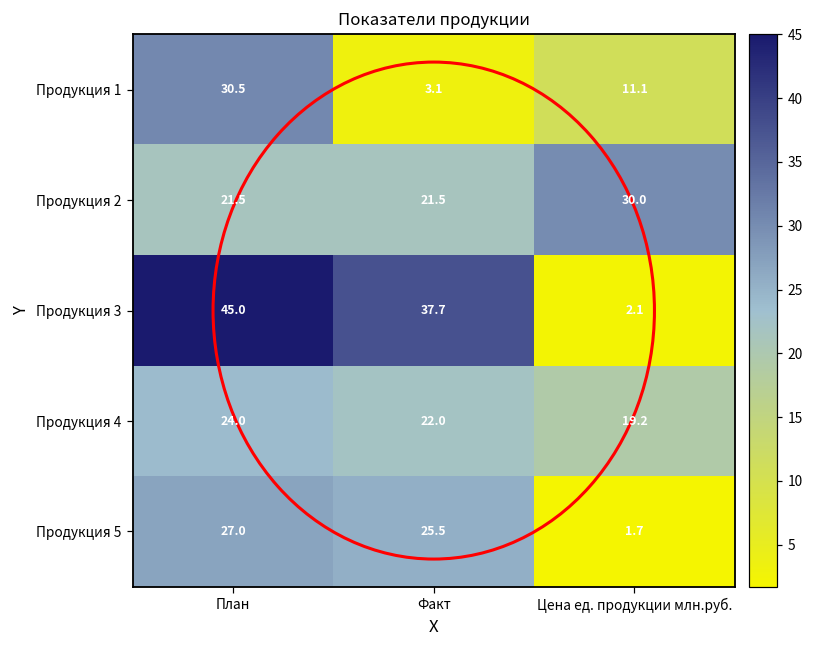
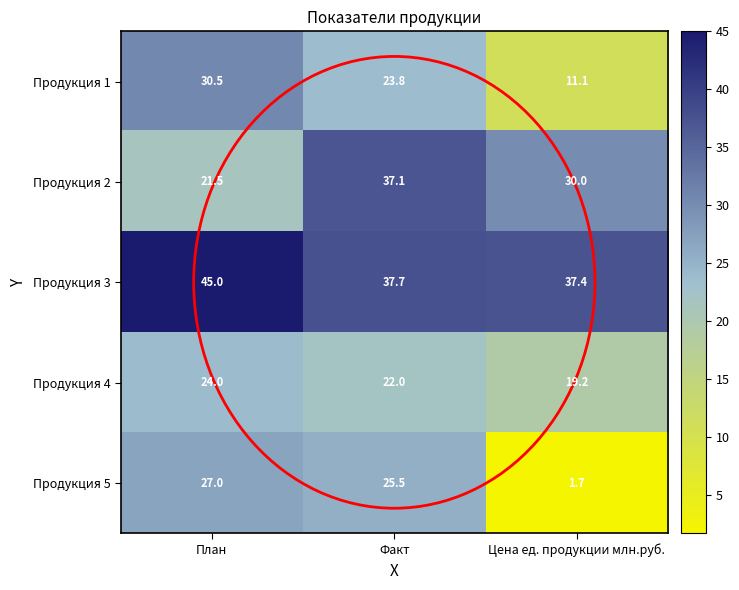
Продукция 1, Факт: 3.1 -> 23.8
Продукция 2, Факт: 21.5 -> 37.1
Продукция 3, Цена ед. продукции млн.руб.: 2.1 -> 37.4
